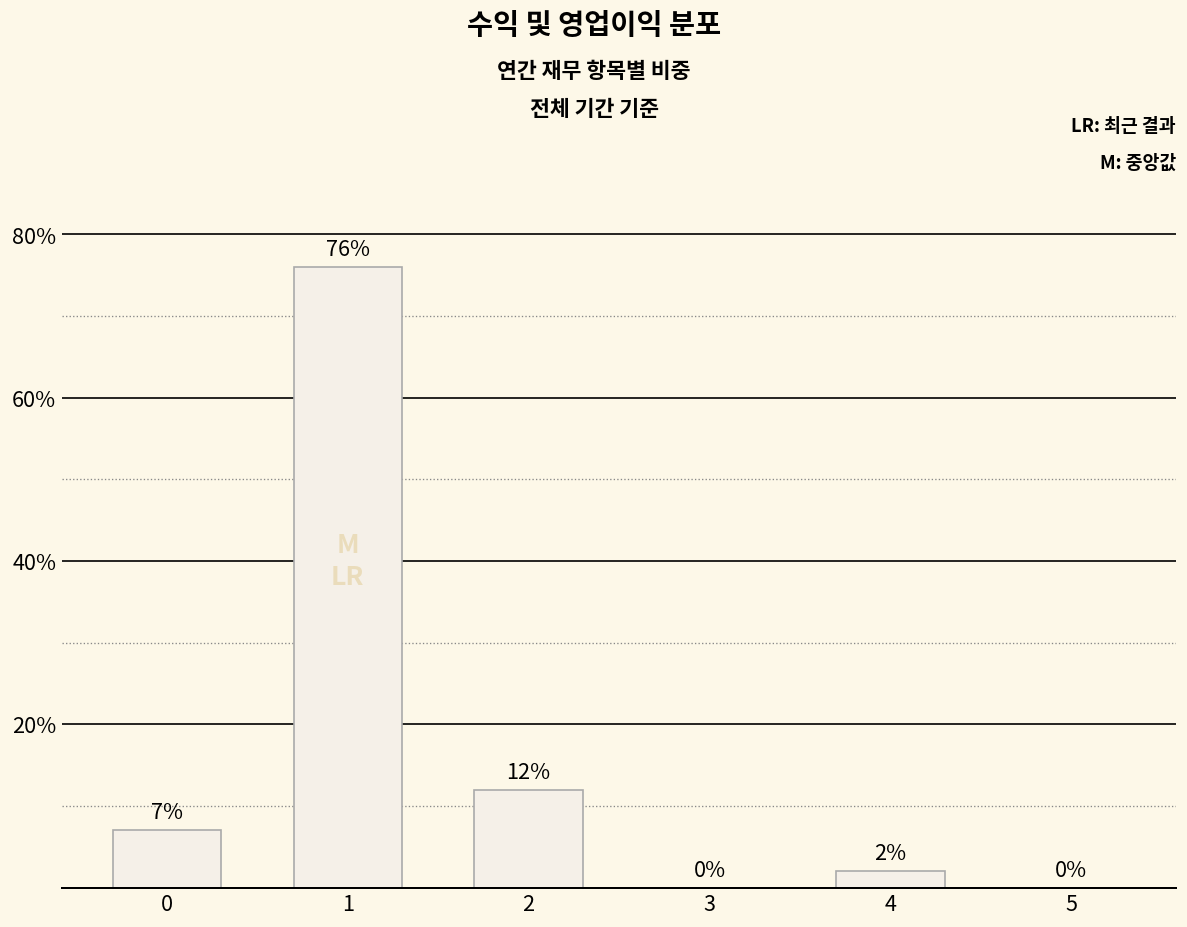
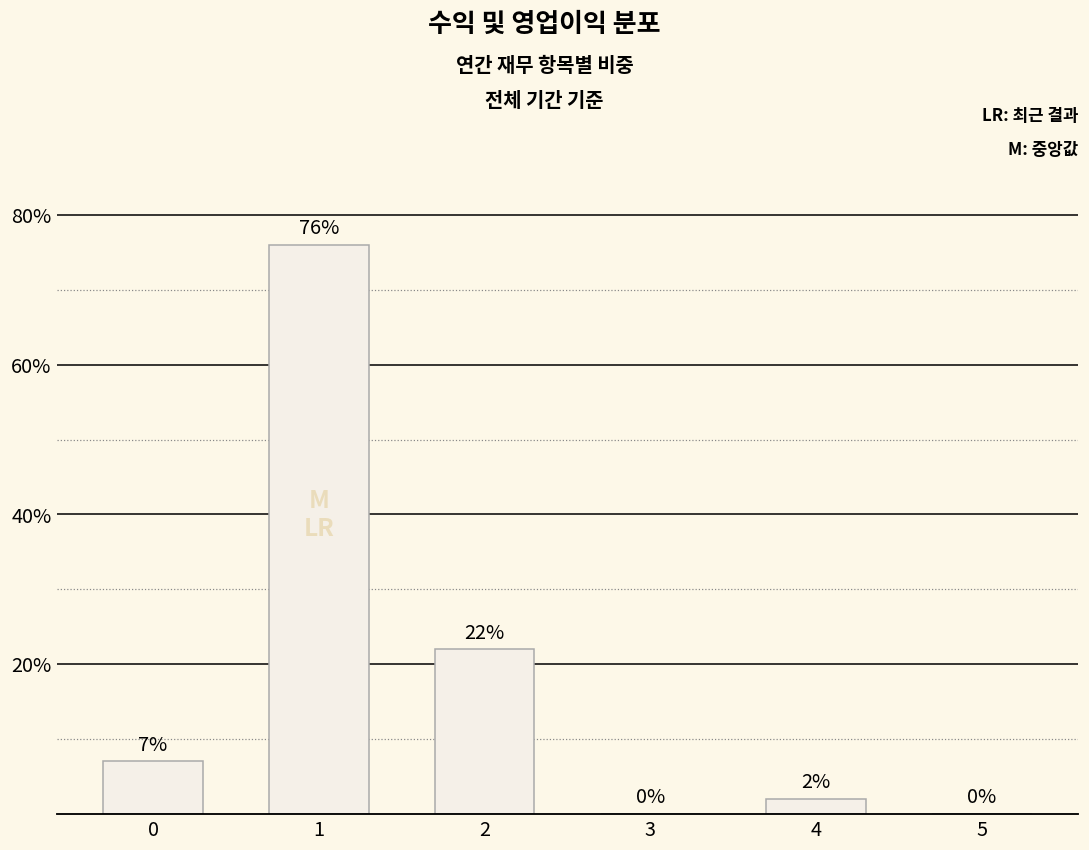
2: 12% -> 22%
